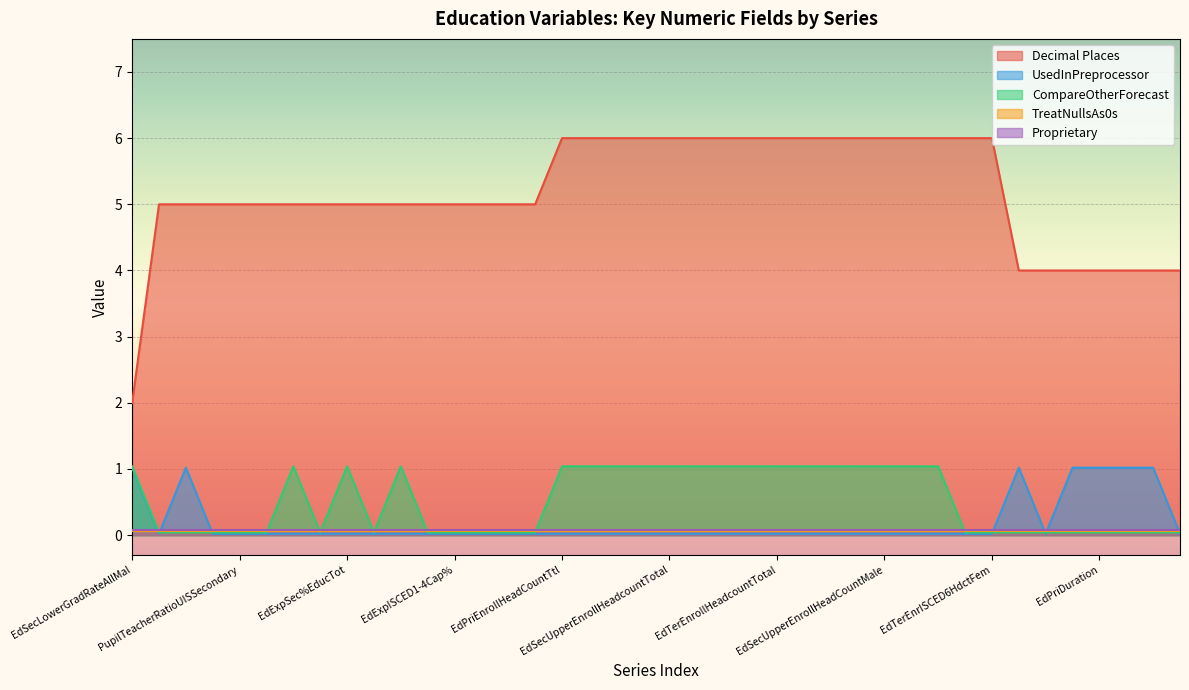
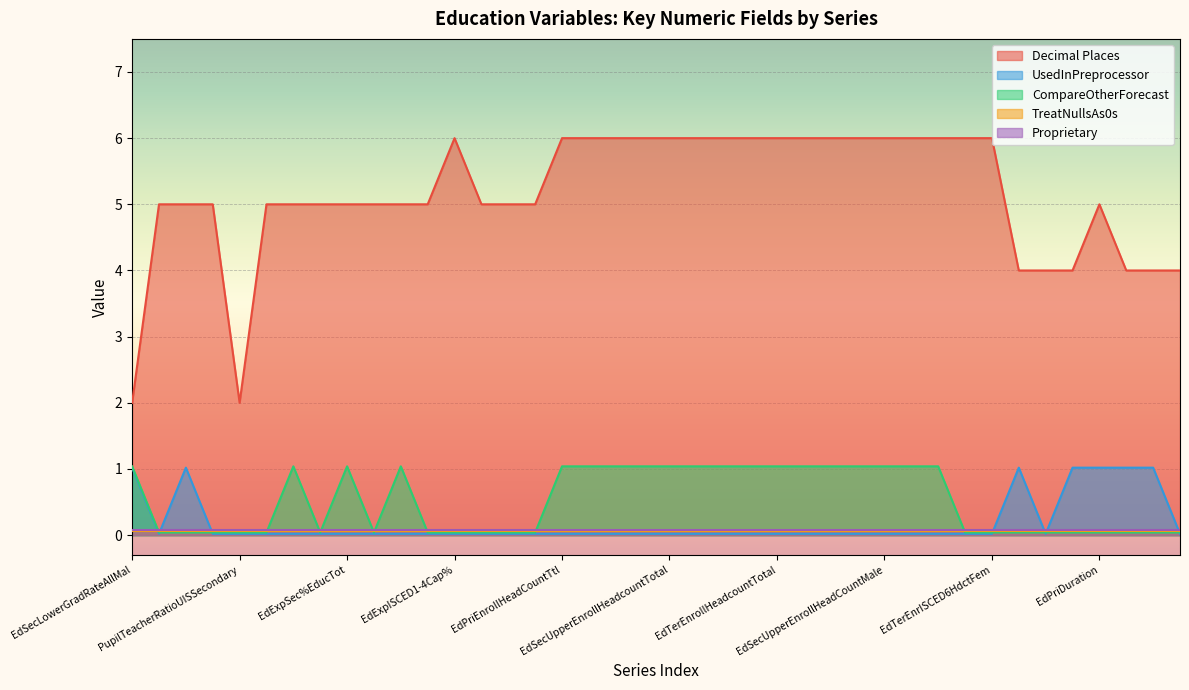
Decimal Places, PupilTeacherRatioUISSecondary: 5 -> 2
Decimal Places, EdExpISCED1-4Cap%: 5 -> 6
Decimal Places, EdPriDuration: 4 -> 5
